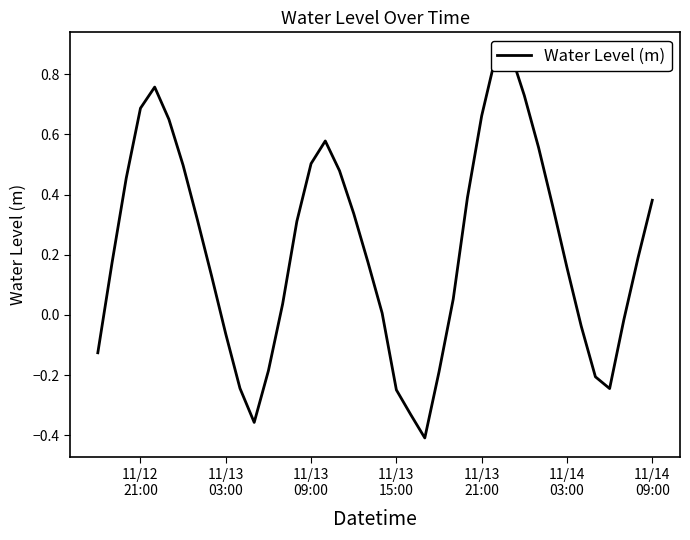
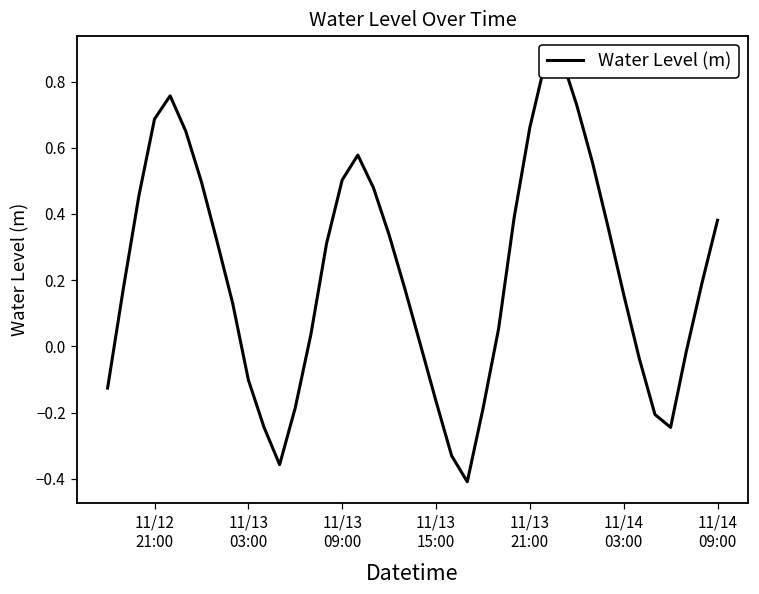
11/13 03:00: -0.06 -> -0.10
11/13 15:00: -0.25 -> -0.17
